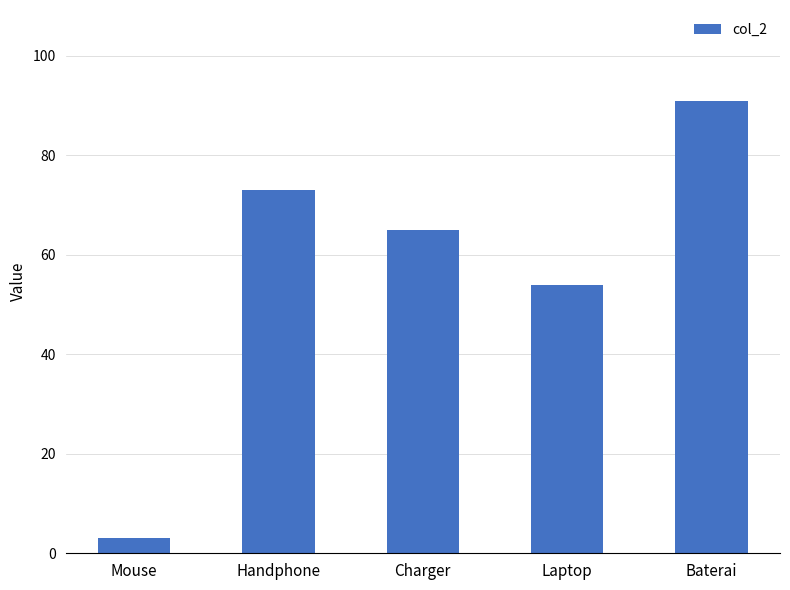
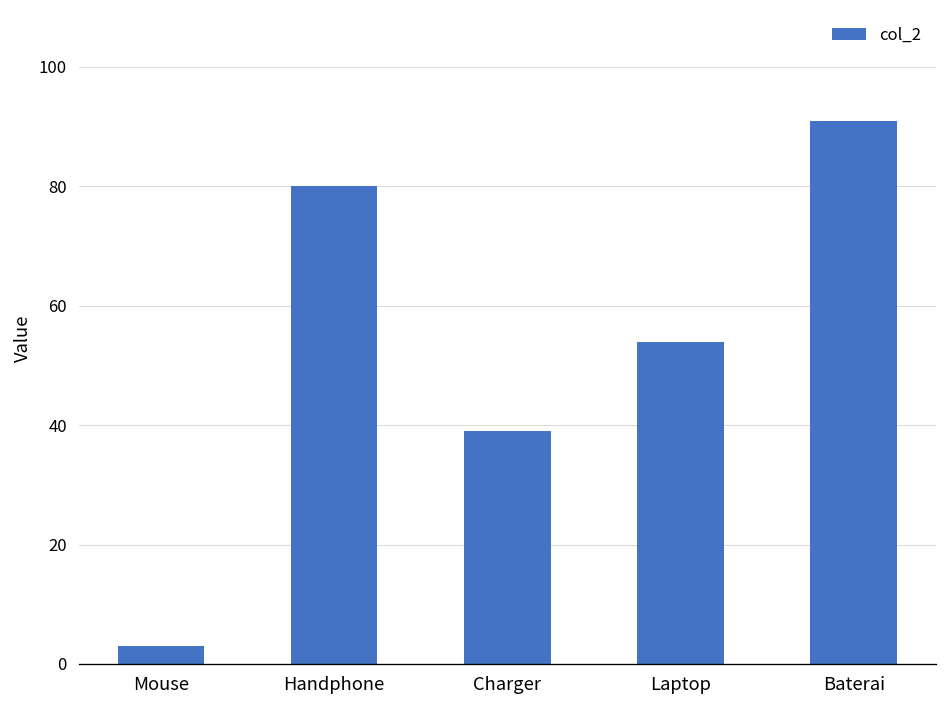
Handphone: 73 -> 80
Charger: 65 -> 39
